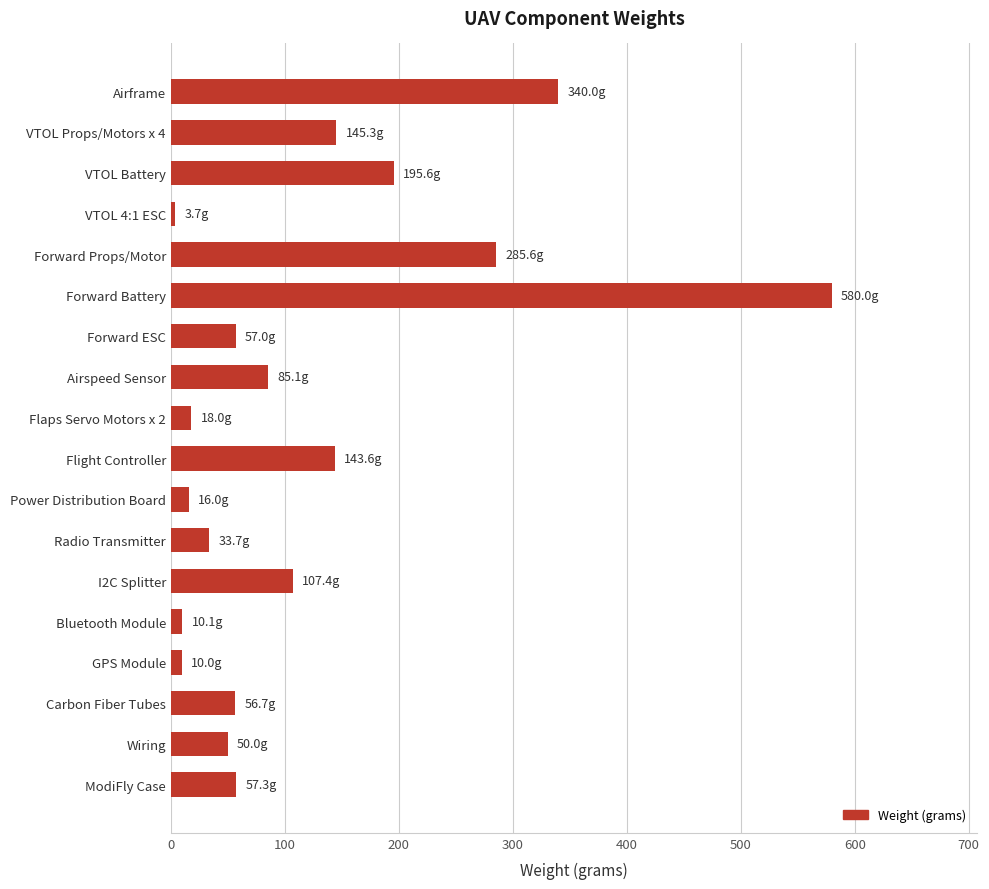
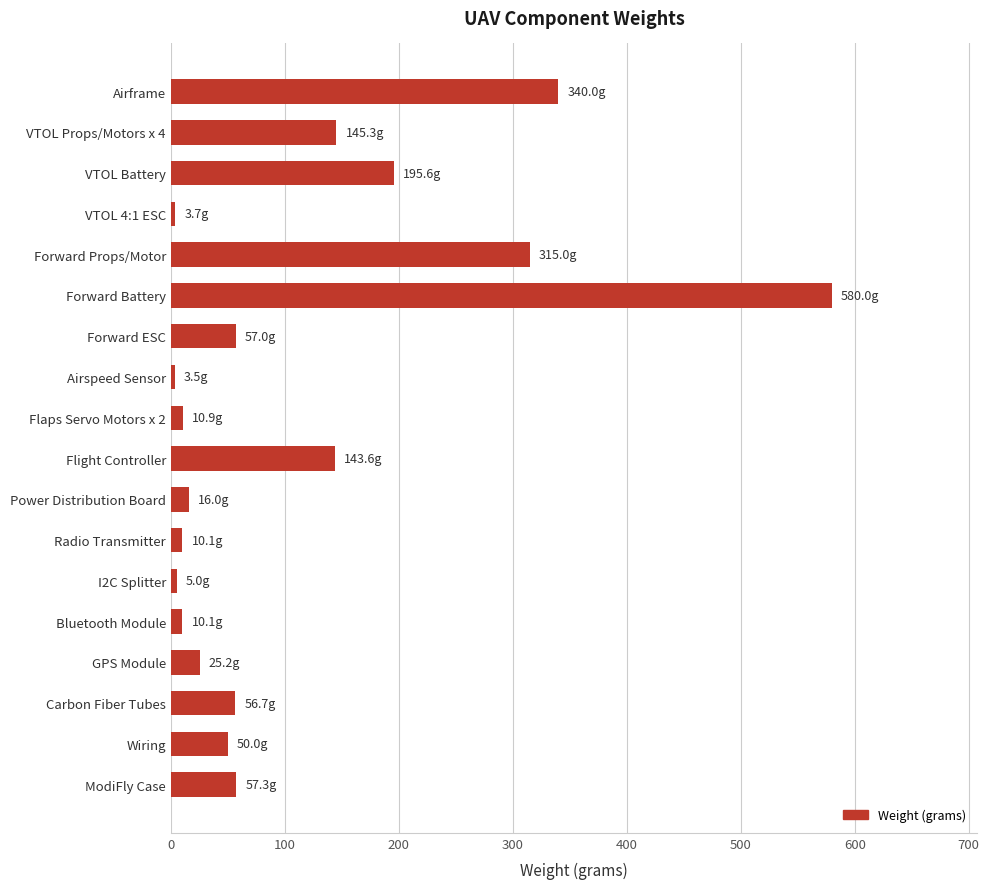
Forward Props/Motor: 285.6g -> 315.0g
Airspeed Sensor: 85.1g -> 3.5g
Flaps Servo Motors x 2: 18.0g -> 10.9g
Radio Transmitter: 33.7g -> 10.1g
I2C Splitter: 107.4g -> 5.0g
GPS Module: 10.0g -> 25.2g
